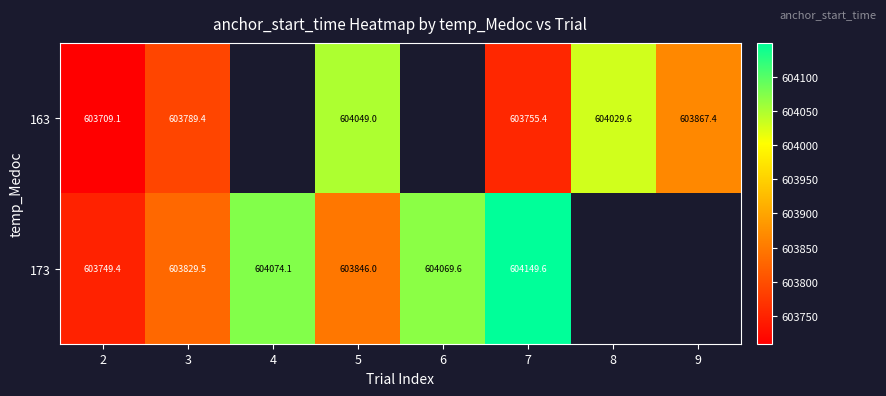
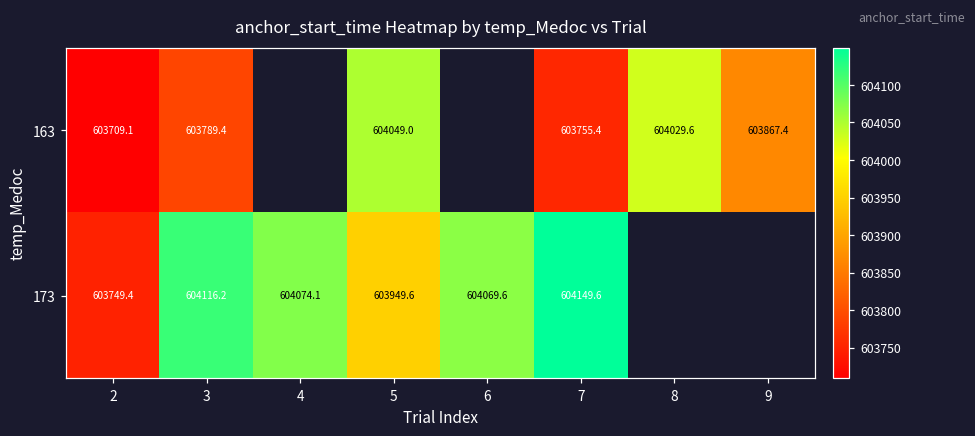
173, 3: 603829.5 -> 604116.2
173, 5: 603846.0 -> 603949.6
